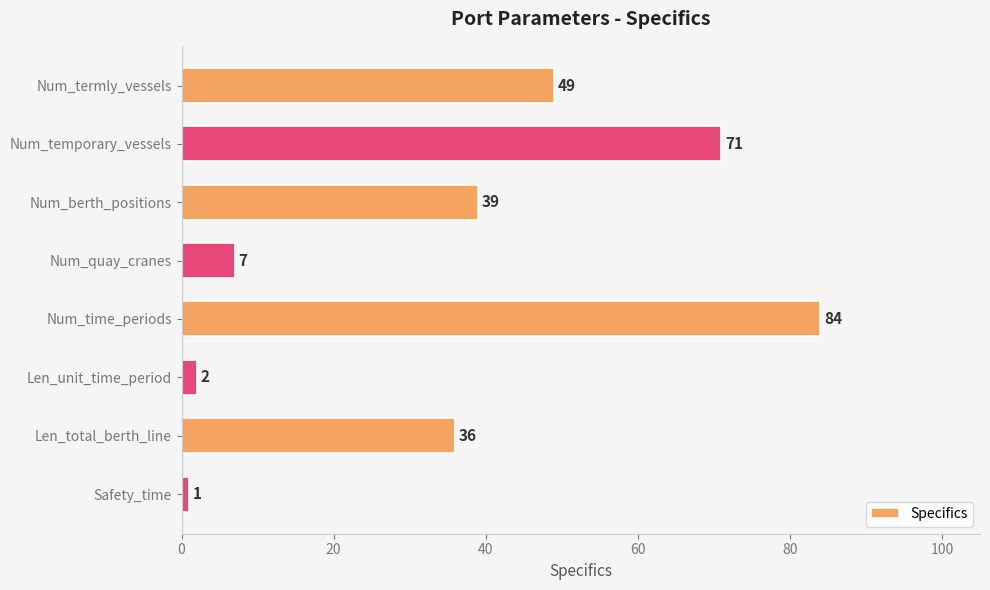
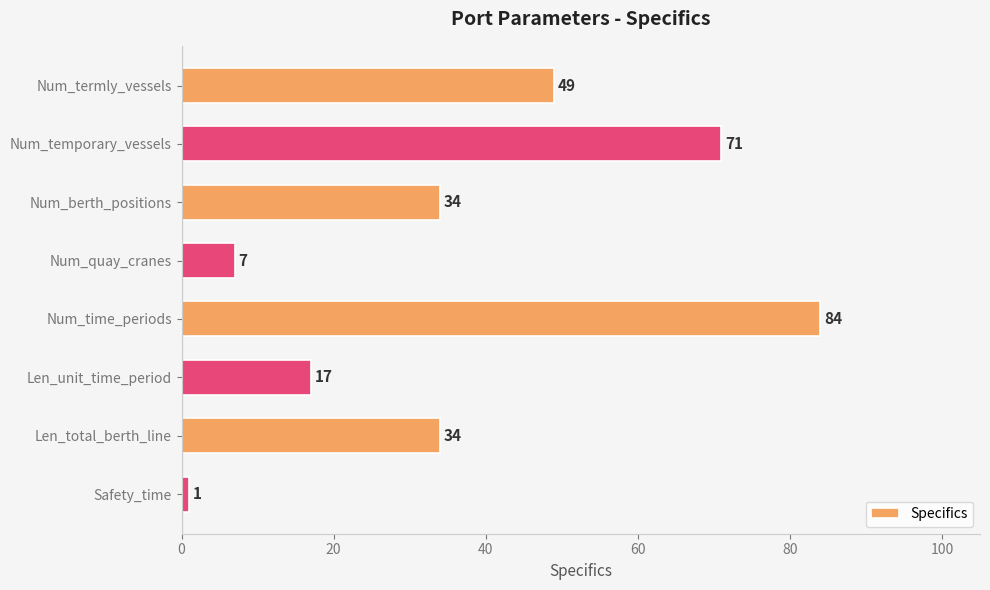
Num_berth_positions: 39 -> 34
Len_unit_time_period: 2 -> 17
Len_total_berth_line: 36 -> 34
